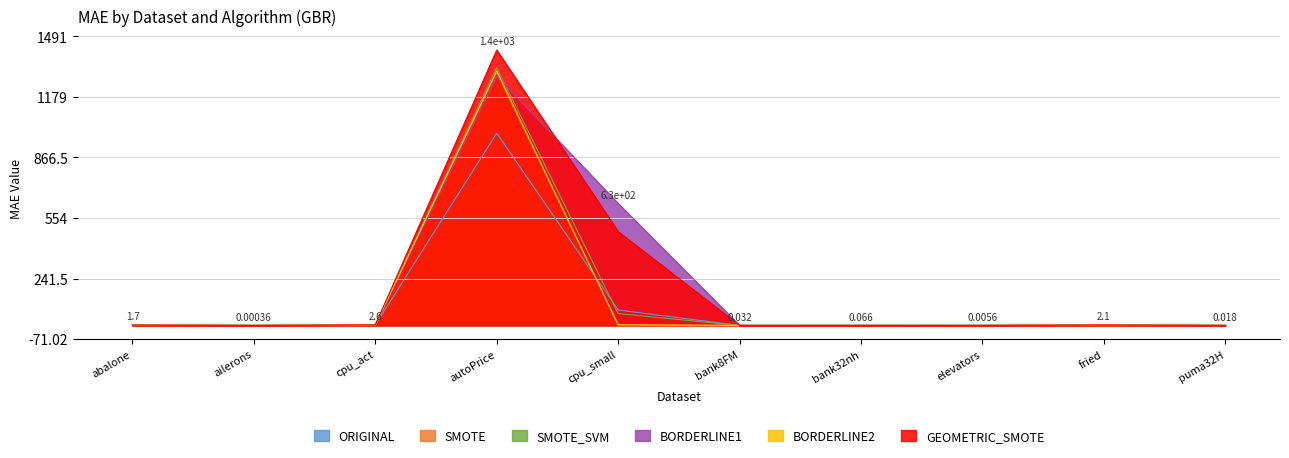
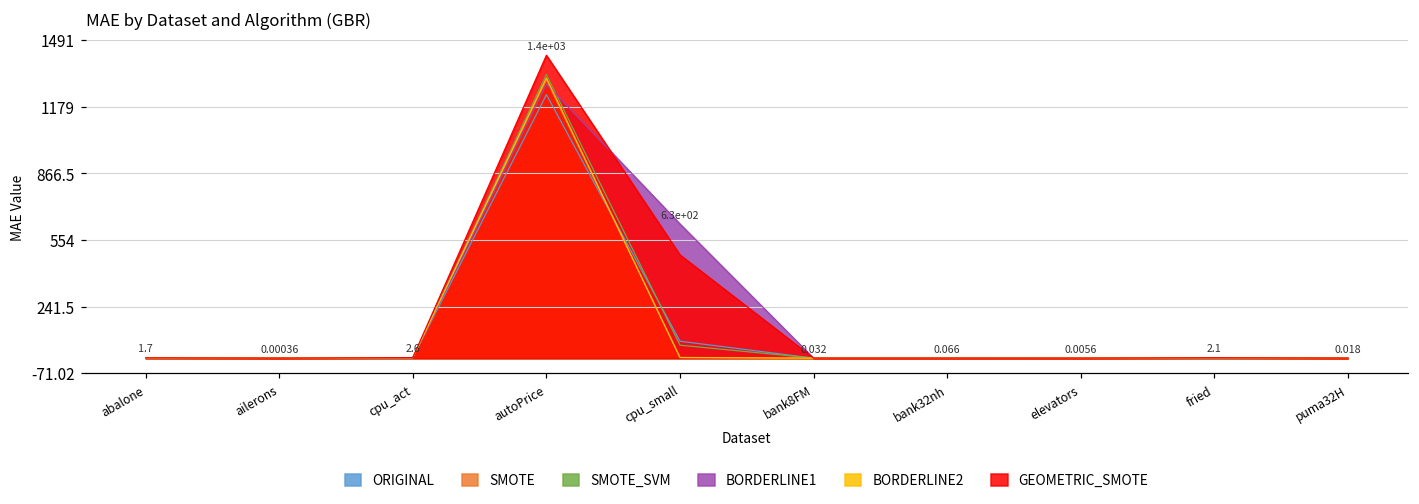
ORIGINAL, autoPrice: 990 -> 1240
